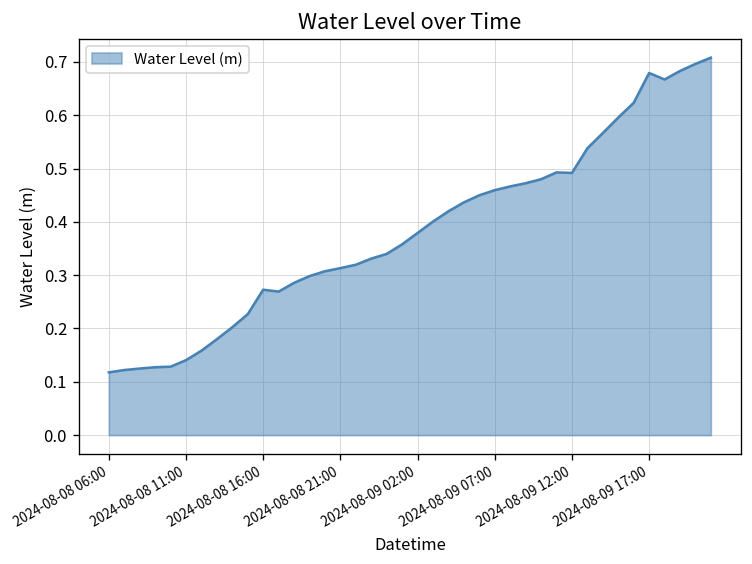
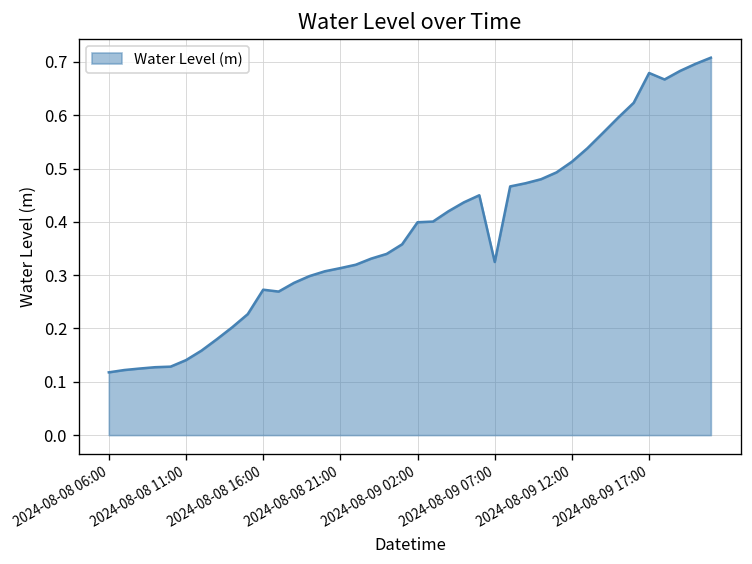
2024-08-09 02:00: 0.38 -> 0.40
2024-08-09 07:00: 0.46 -> 0.32
2024-08-09 12:00: 0.49 -> 0.51
